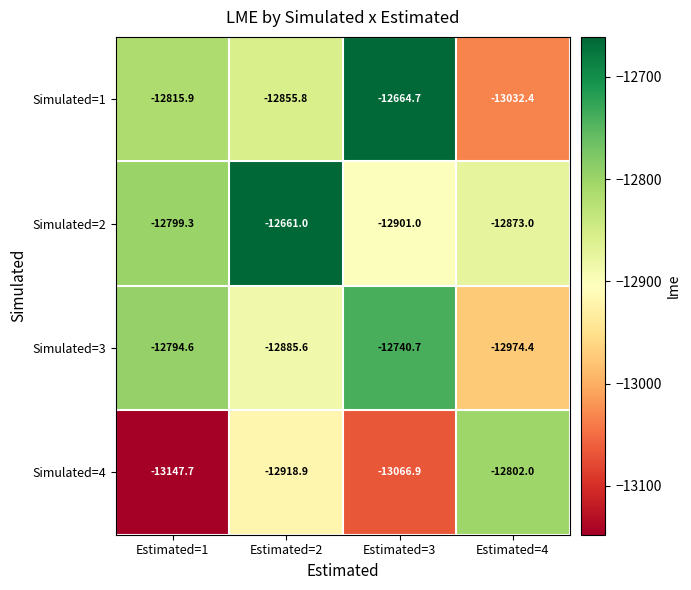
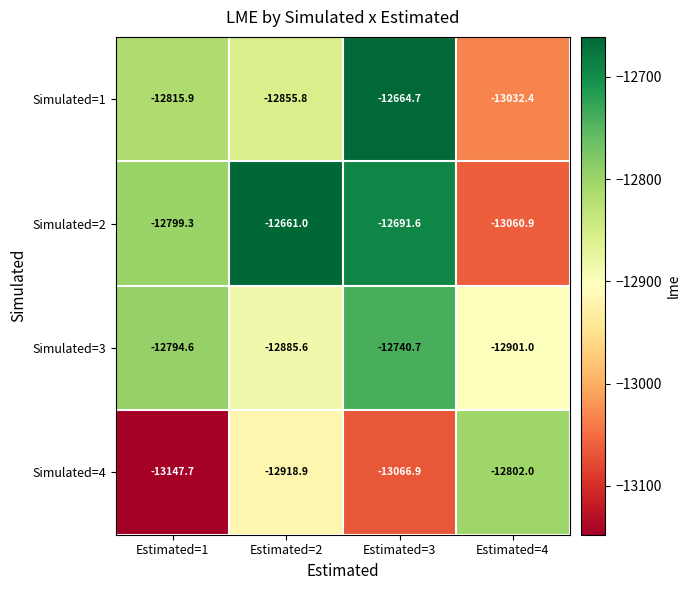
Simulated=2, Estimated=3: -12901.0 -> -12691.6
Simulated=2, Estimated=4: -12873.0 -> -13060.9
Simulated=3, Estimated=4: -12974.4 -> -12901.0
